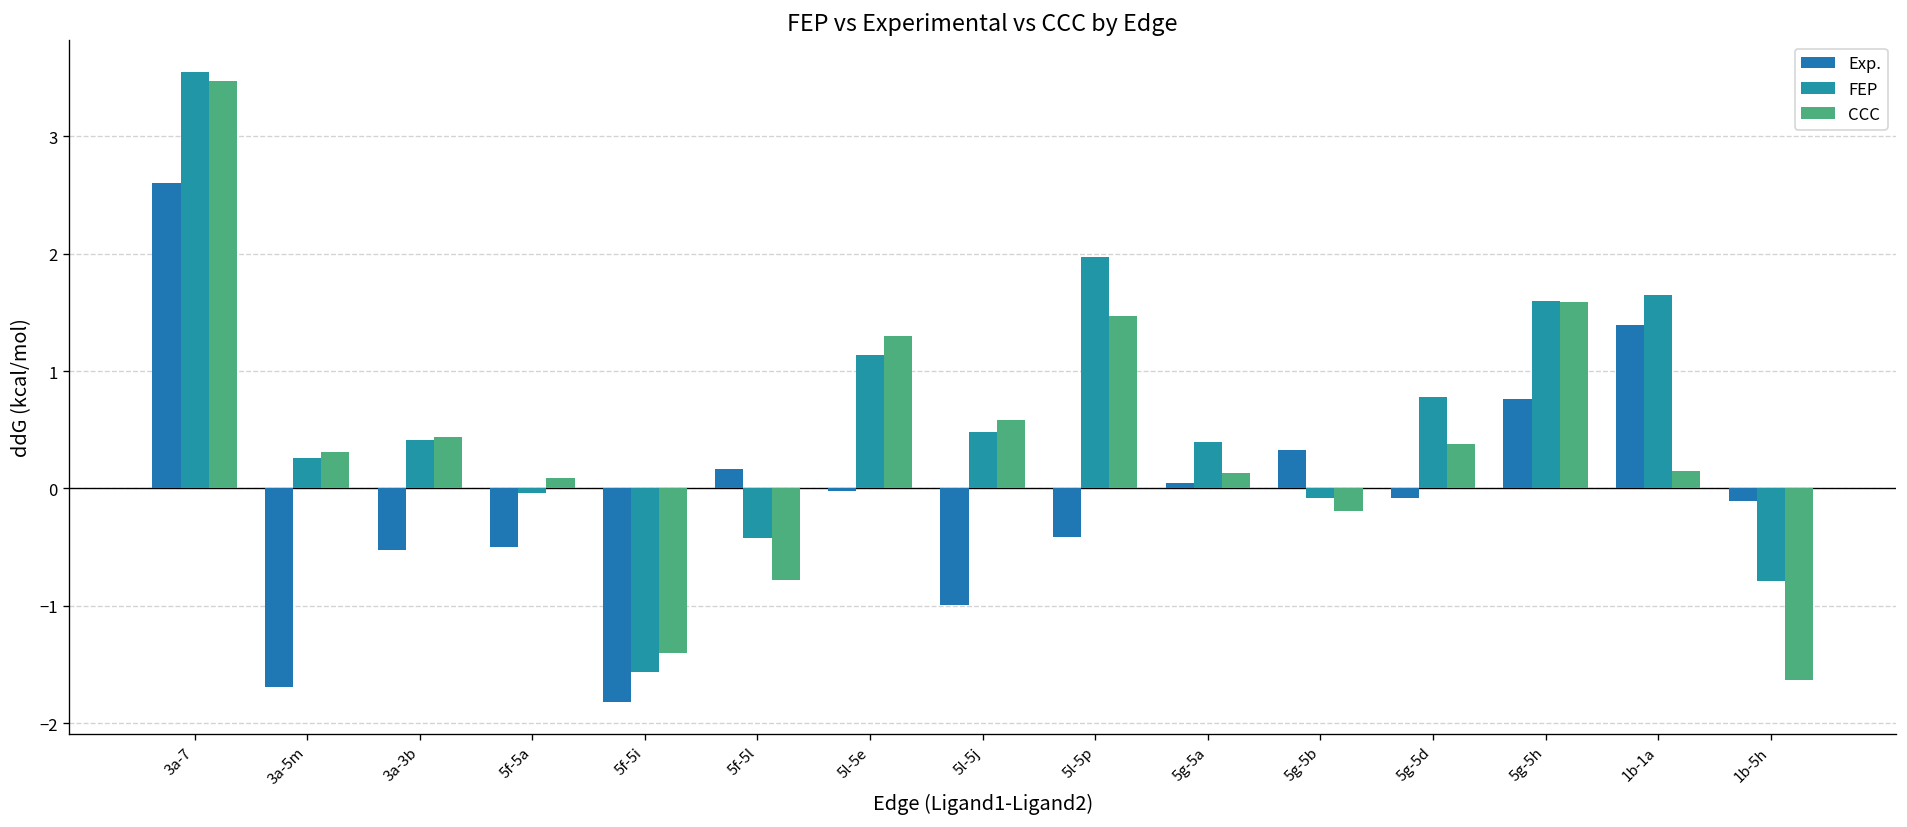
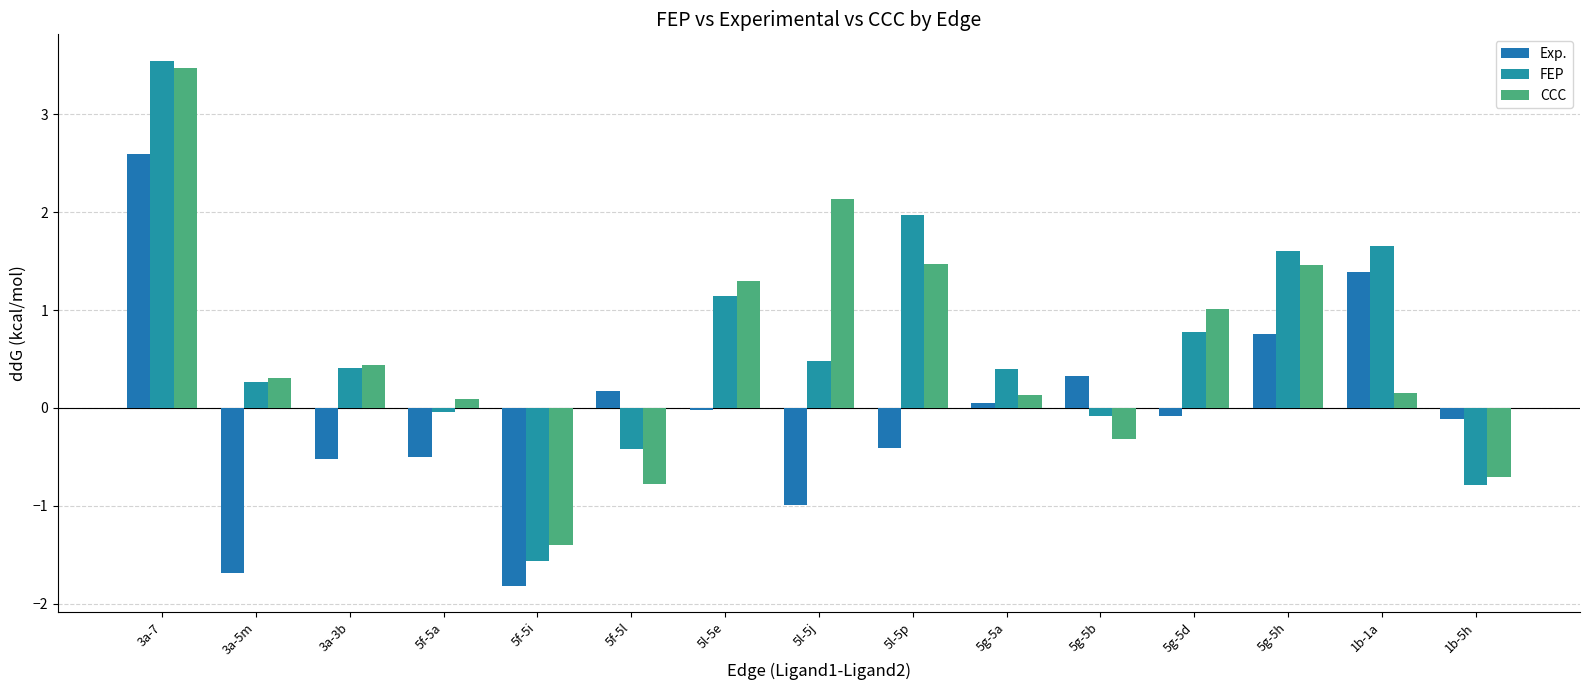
CCC, 5l-5j: 0.6 -> 2.1
CCC, 5g-5b: -0.2 -> -0.3
CCC, 5g-5d: 0.4 -> 1.0
CCC, 5g-5h: 1.6 -> 1.5
CCC, 1b-5h: -1.6 -> -0.7
